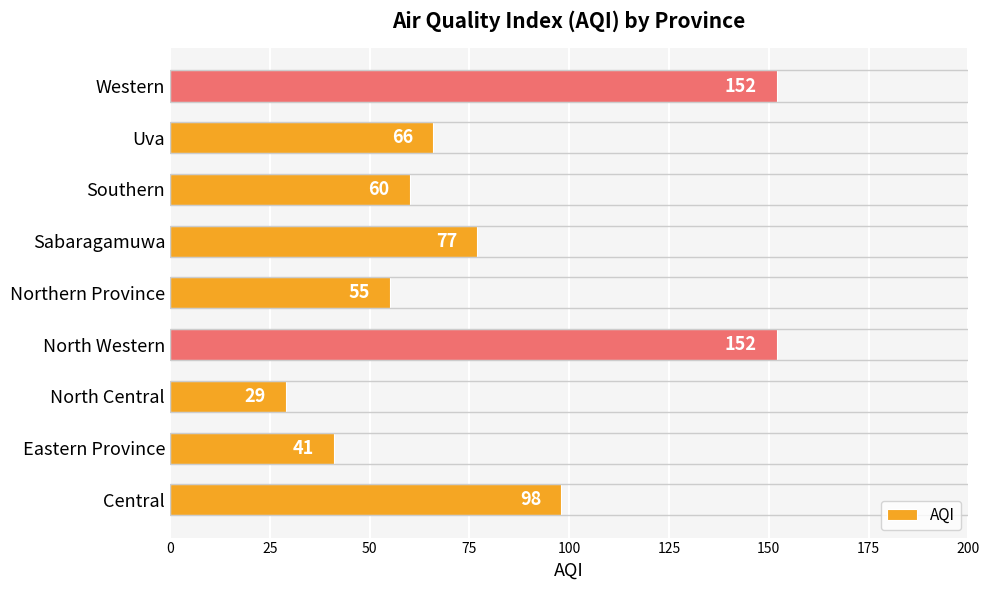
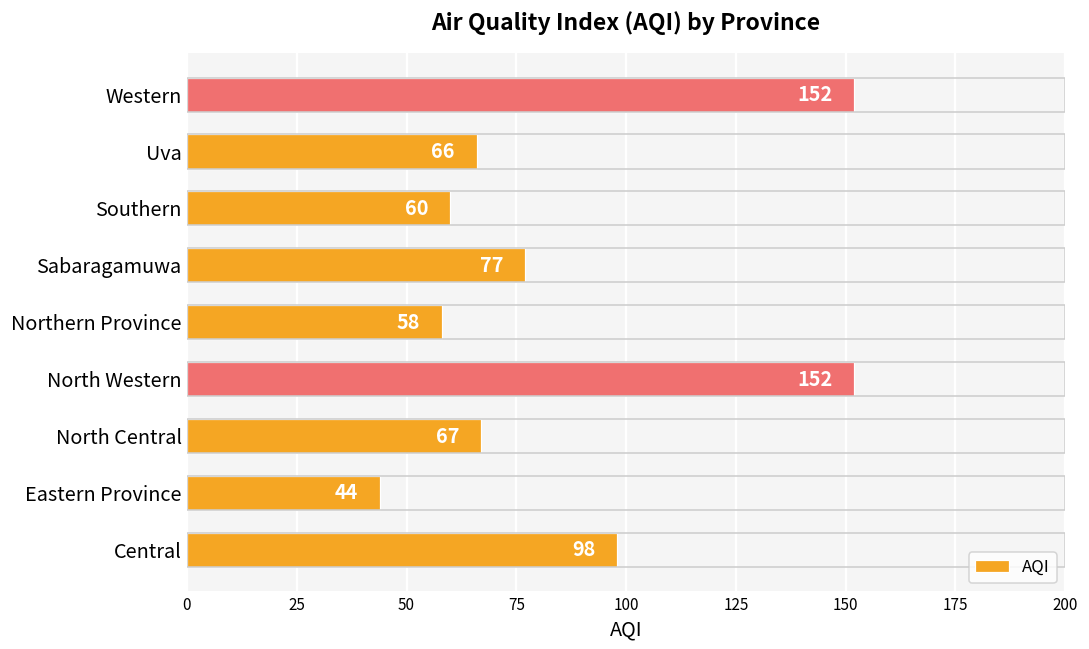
Northern Province: 55 -> 58
North Central: 29 -> 67
Eastern Province: 41 -> 44
